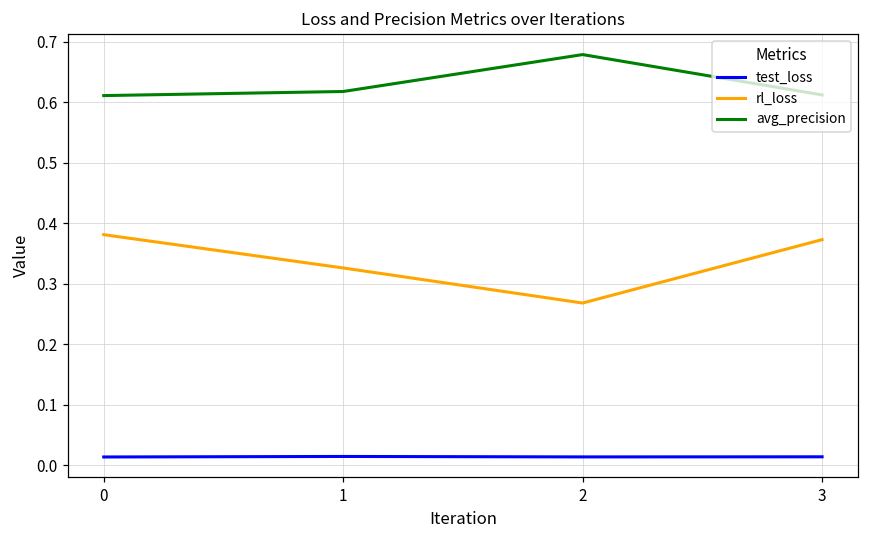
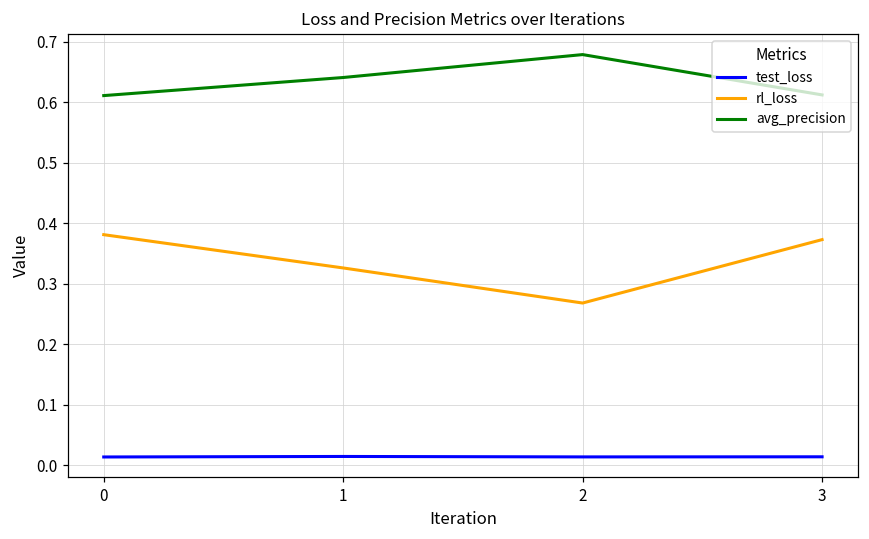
avg_precision, 1: 0.62 -> 0.64
